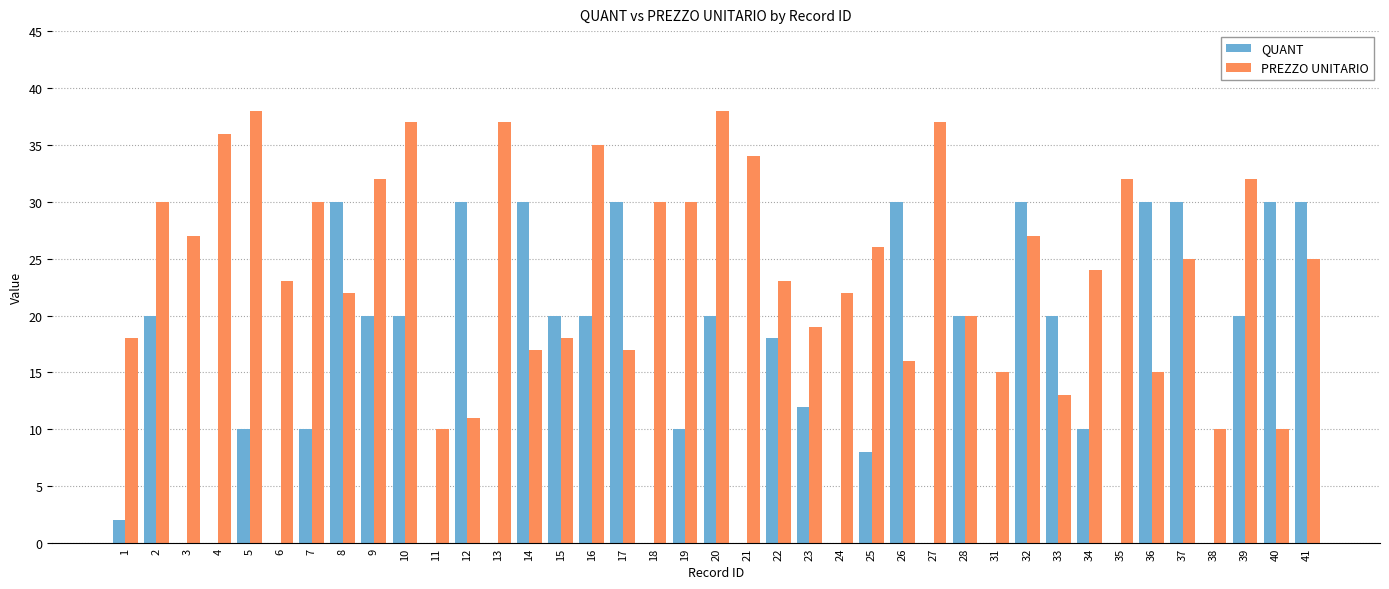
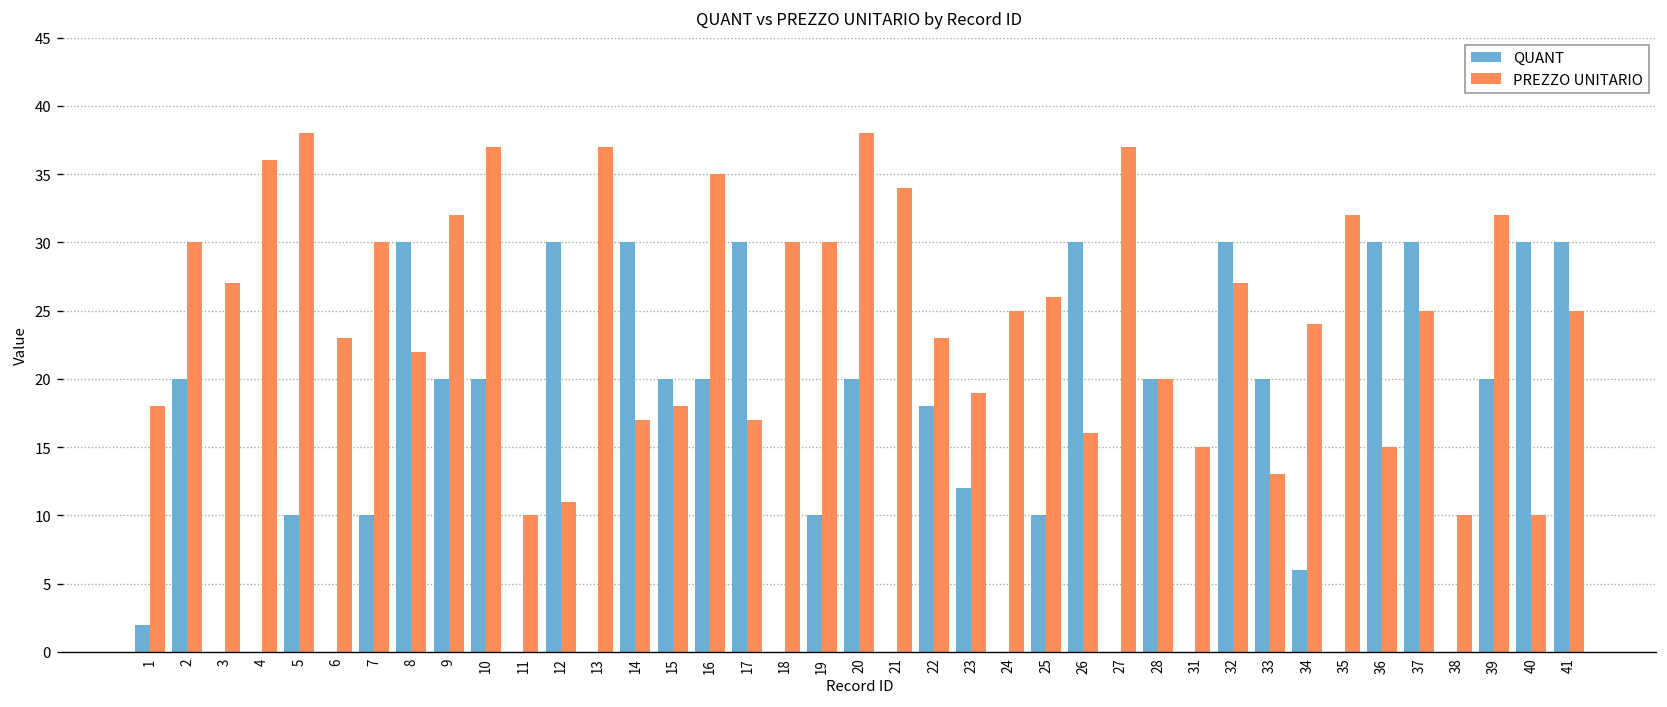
PREZZO UNITARIO, 24: 22 -> 25
QUANT, 25: 8 -> 10
QUANT, 34: 10 -> 6
